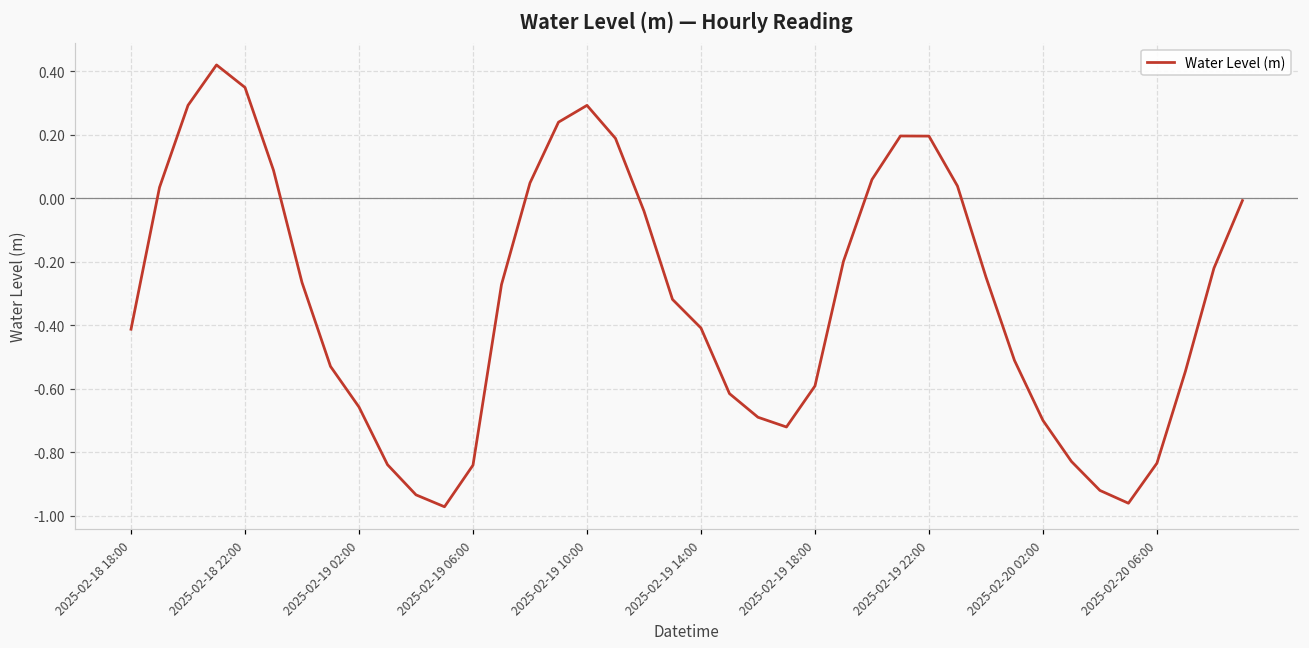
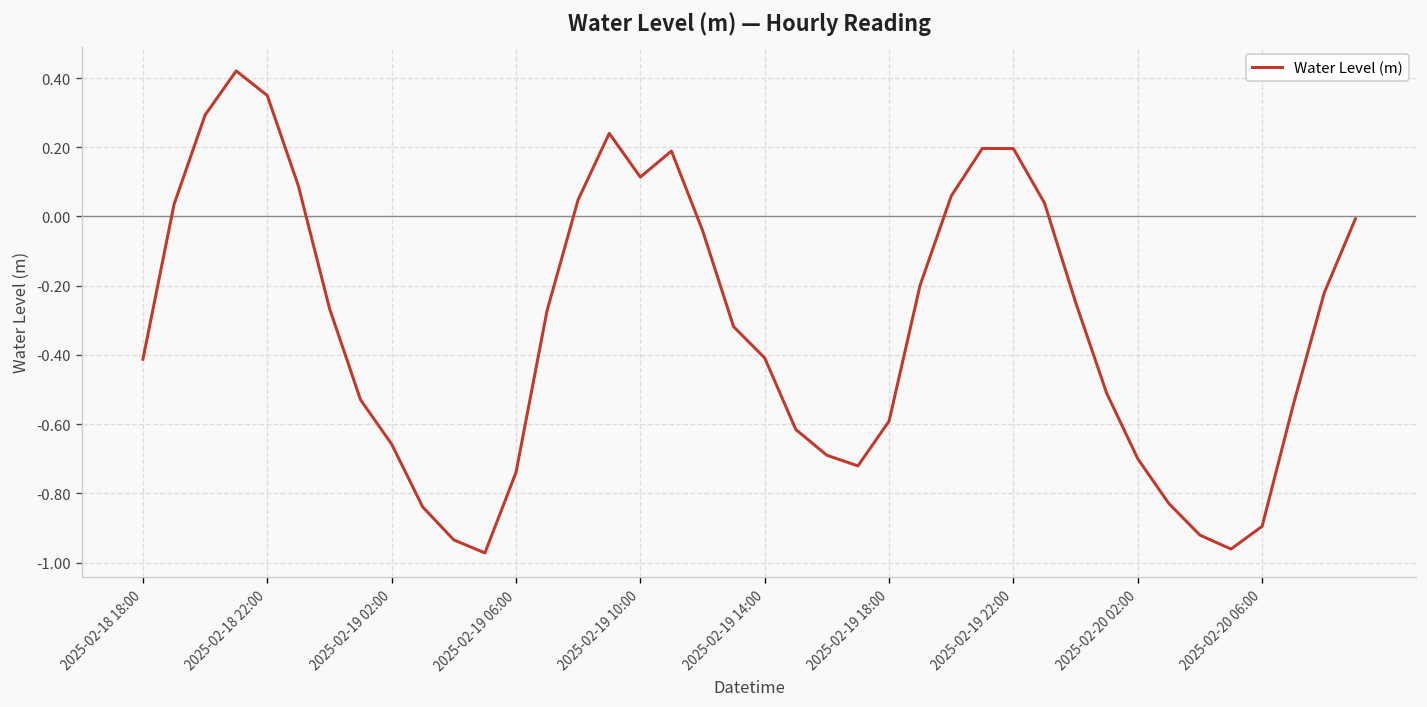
2025-02-19 06:00: -0.84 -> -0.74
2025-02-19 10:00: 0.29 -> 0.11
2025-02-20 06:00: -0.83 -> -0.90
